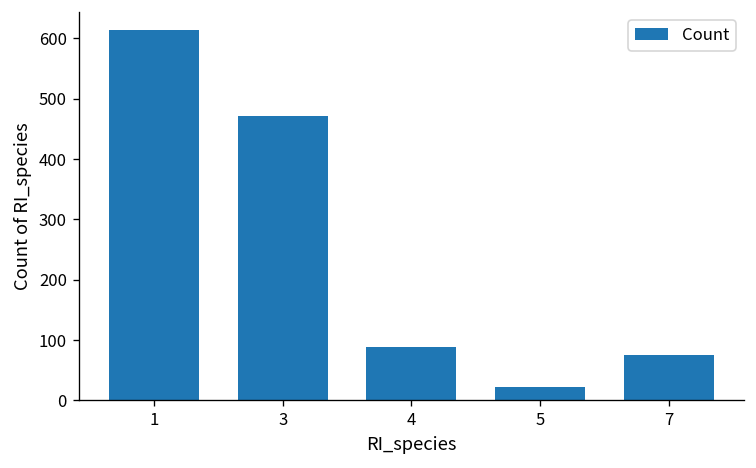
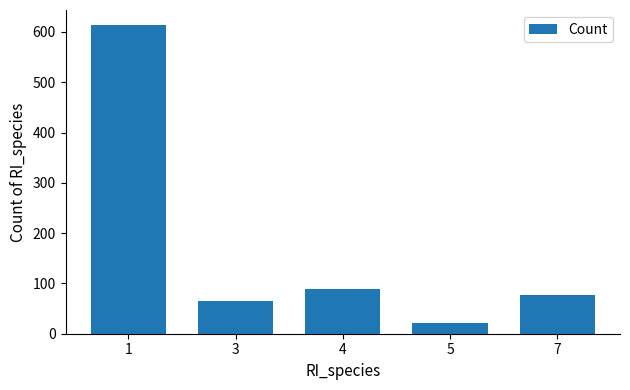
3: 470 -> 70
